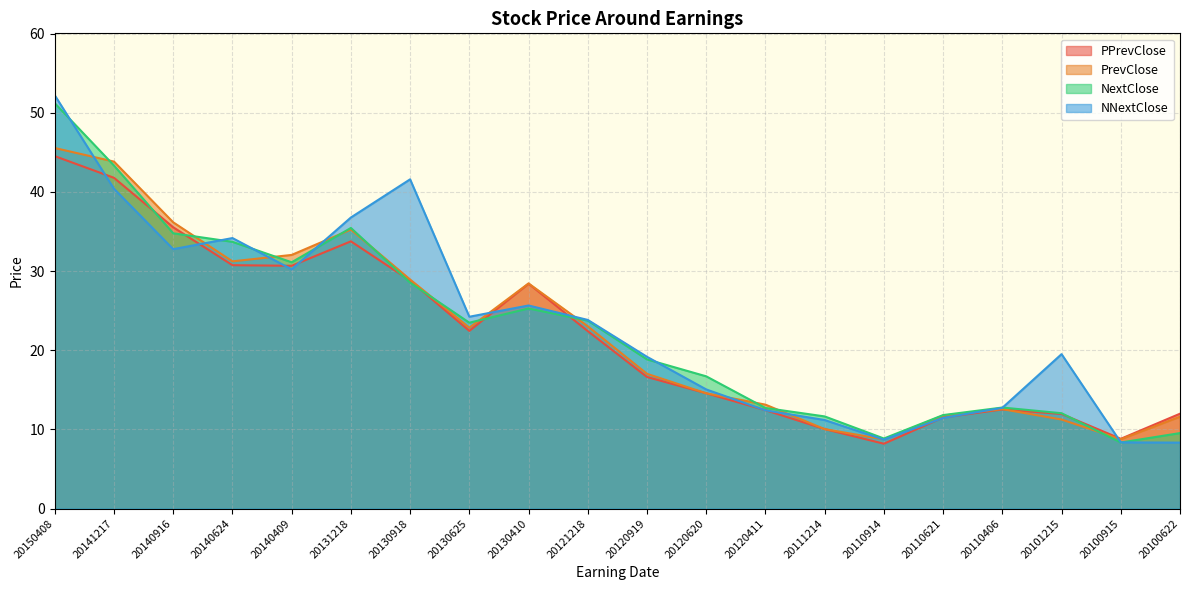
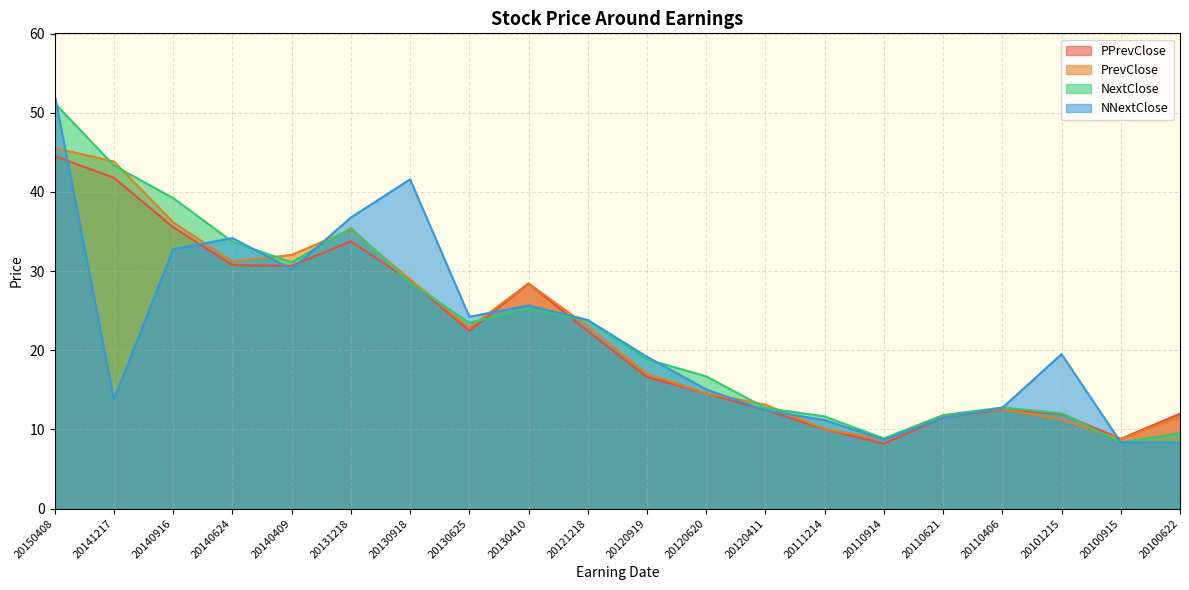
NNextClose, 20141217: 40 -> 14
NextClose, 20140916: 35 -> 39
